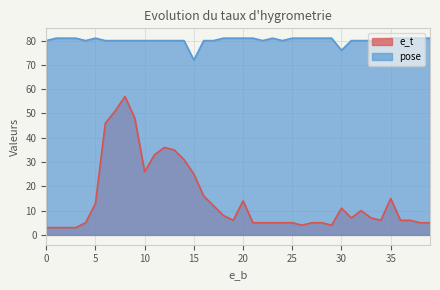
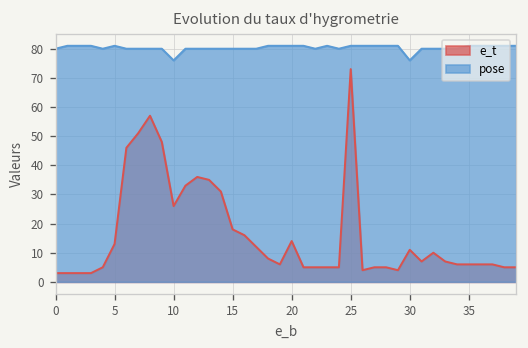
pose, 10: 80 -> 76
e_t, 15: 25 -> 18
pose, 15: 72 -> 80
e_t, 25: 5 -> 73
e_t, 35: 15 -> 6
